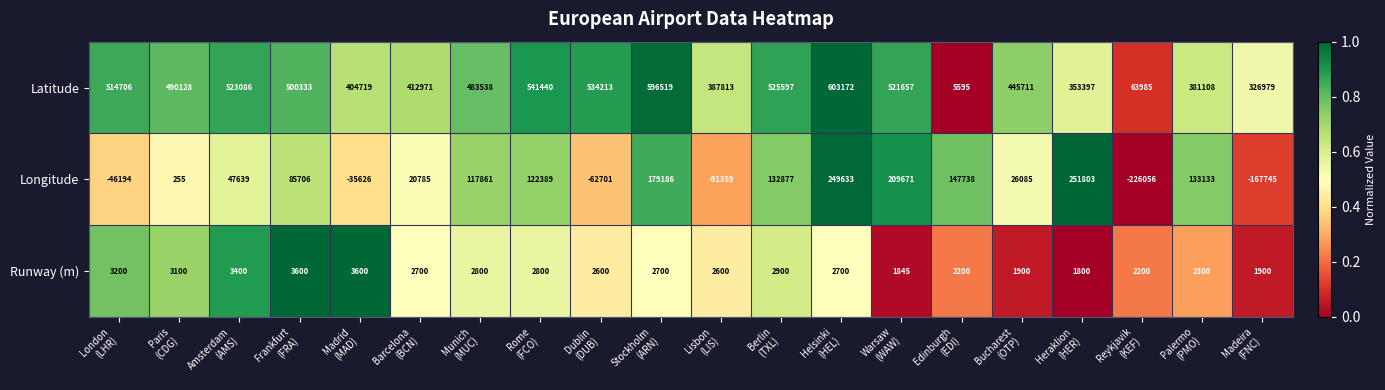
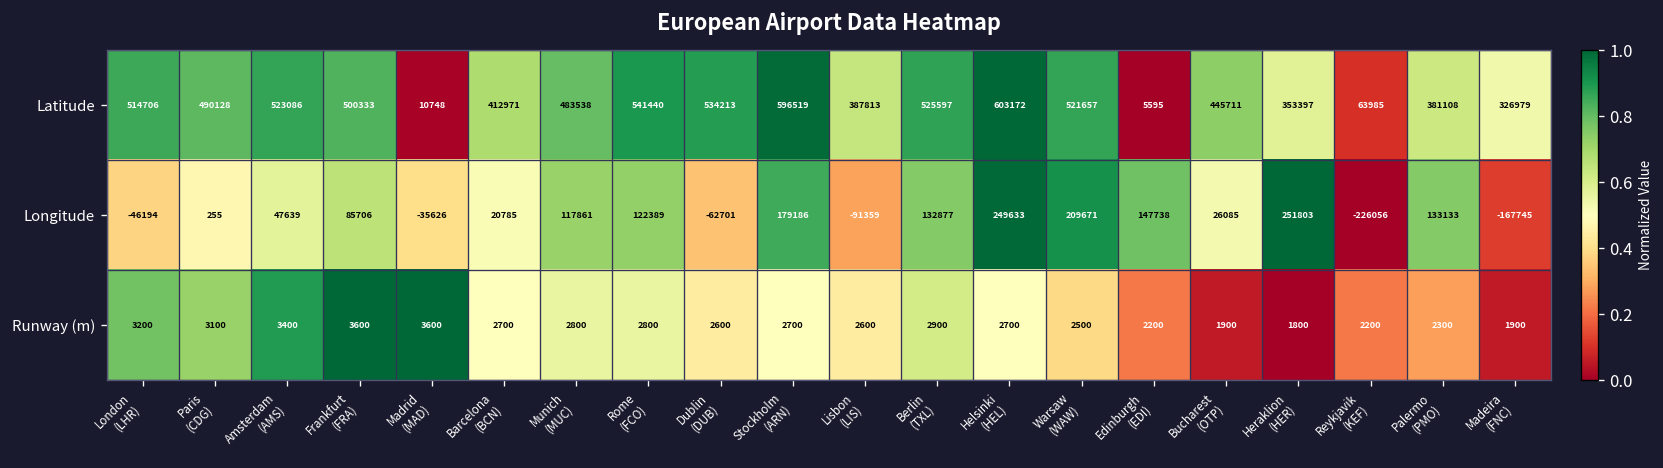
Latitude, Madrid (MAD): 404719 -> 10748
Runway (m), Warsaw (WAW): 1845 -> 2500
